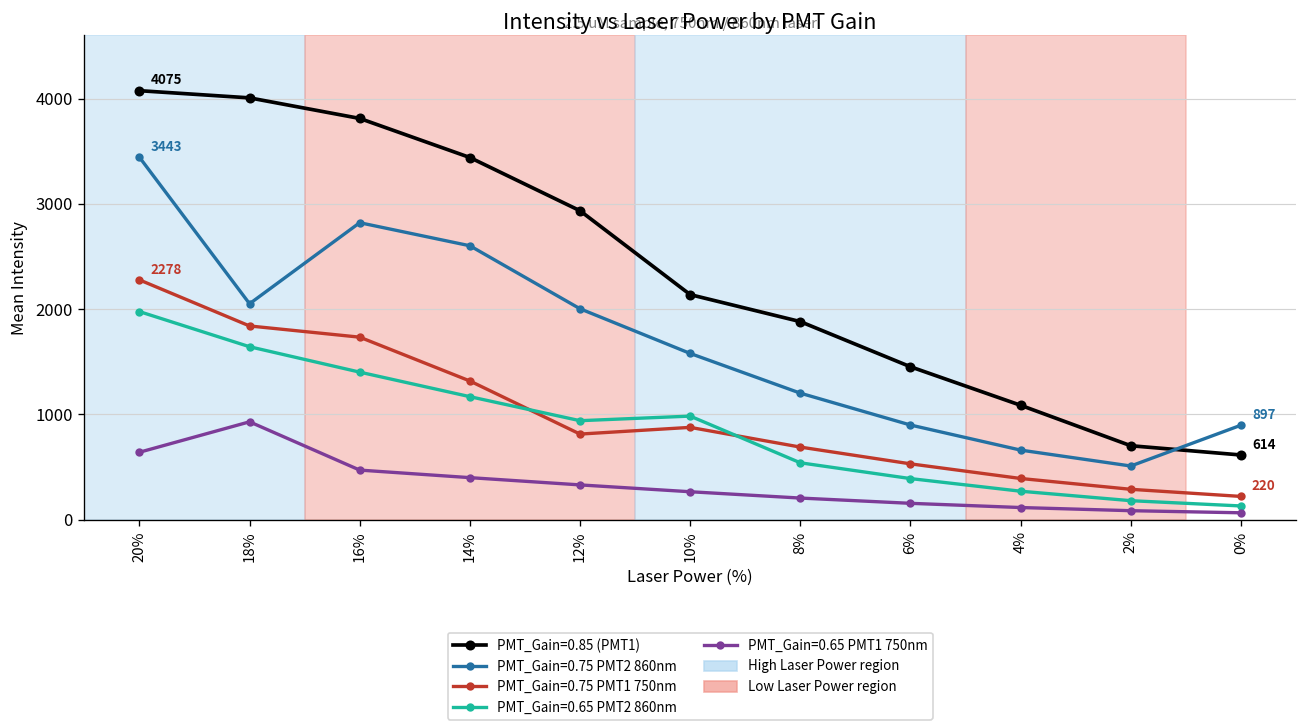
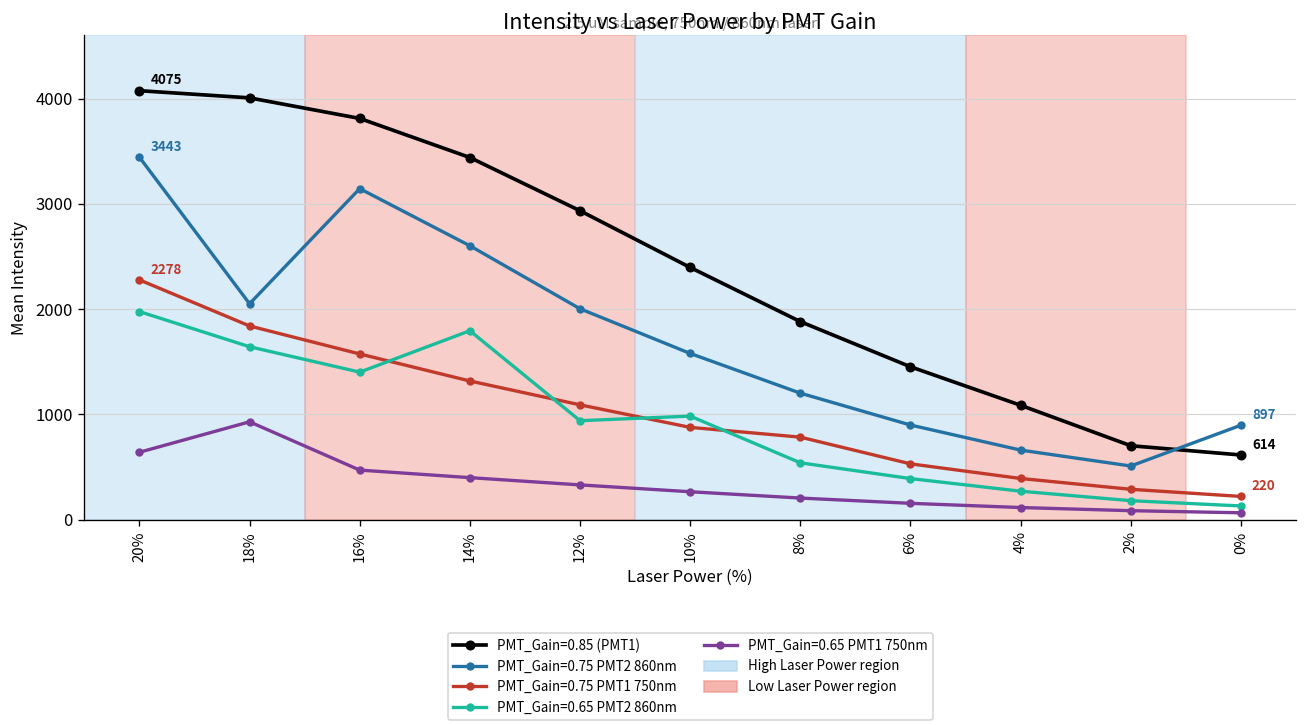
PMT_Gain=0.75 PMT2 860nm, 16%: 2800 -> 3100
PMT_Gain=0.75 PMT1 750nm, 16%: 1700 -> 1600
PMT_Gain=0.65 PMT2 860nm, 14%: 1200 -> 1800
PMT_Gain=0.75 PMT1 750nm, 12%: 800 -> 1100
PMT_Gain=0.85 (PMT1), 10%: 2100 -> 2400
PMT_Gain=0.75 PMT1 750nm, 8%: 700 -> 800
